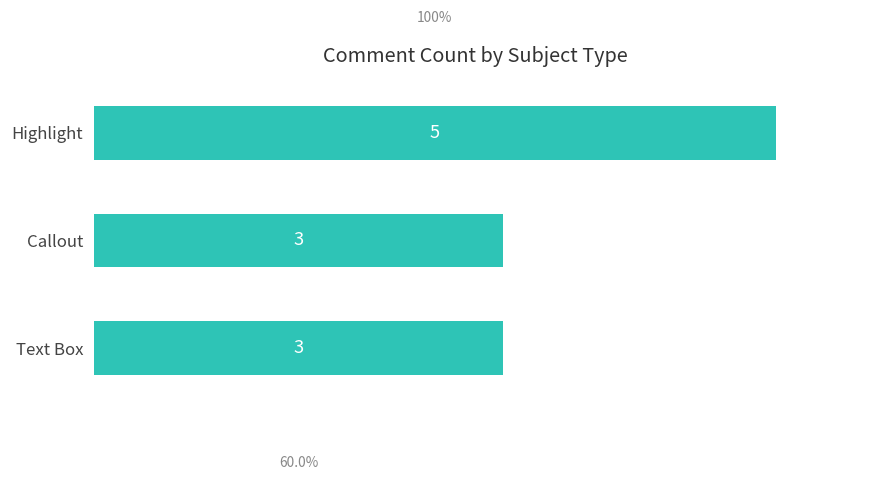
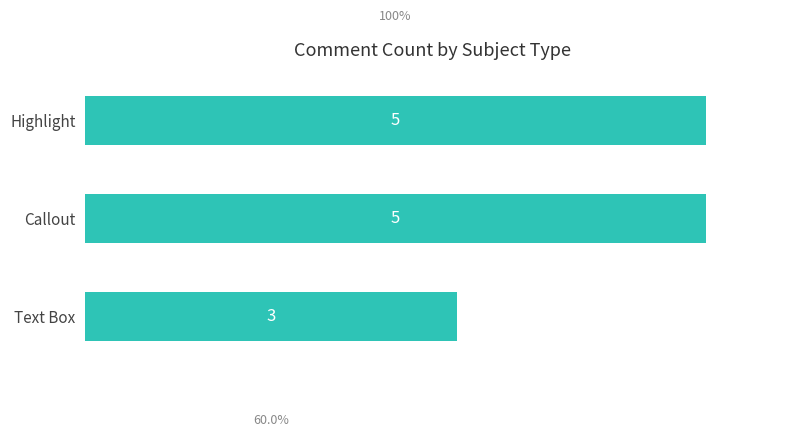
Callout: 3 -> 5
